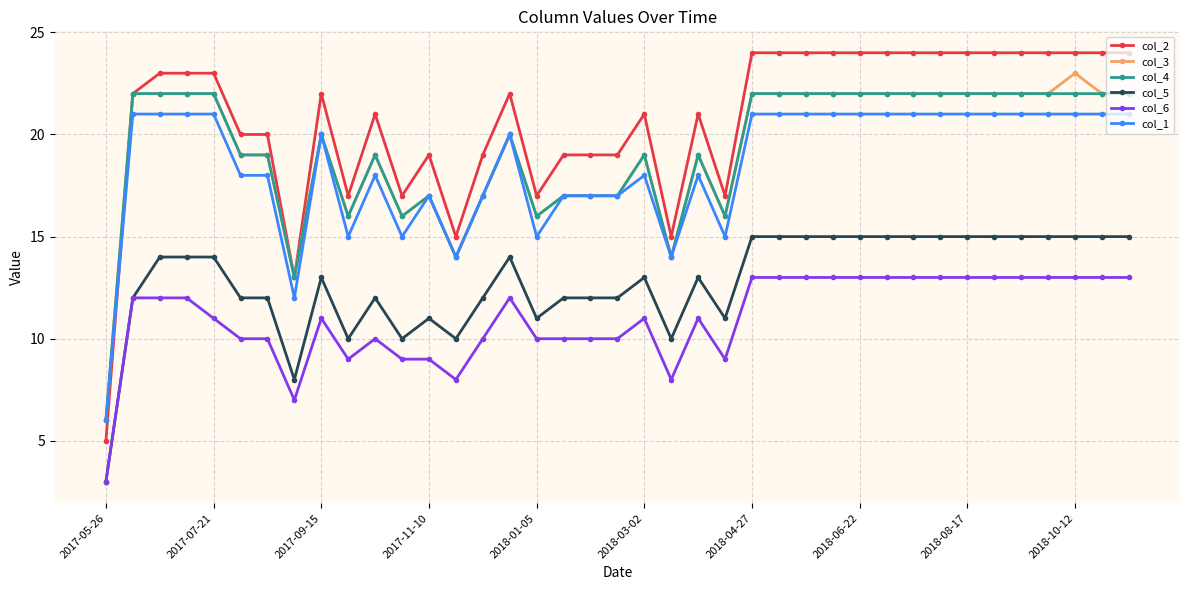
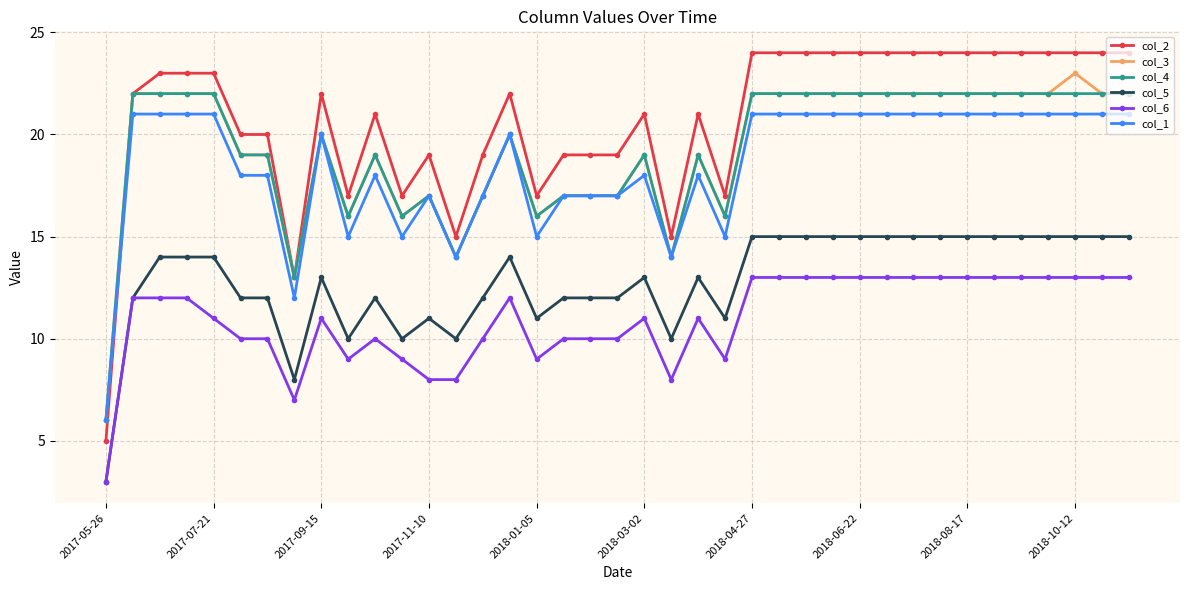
col_6, 2017-11-10: 9 -> 8
col_6, 2018-01-05: 10 -> 9
